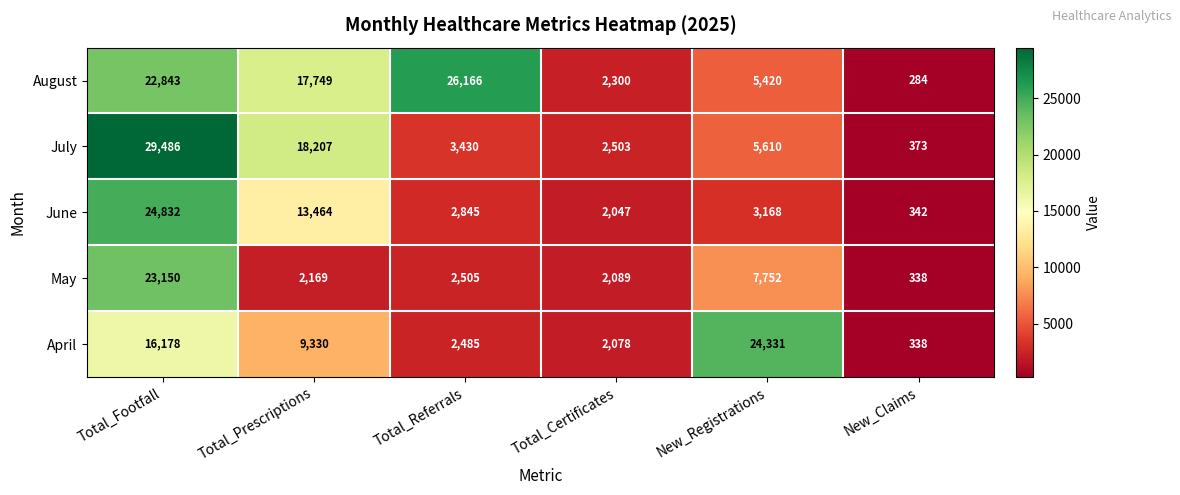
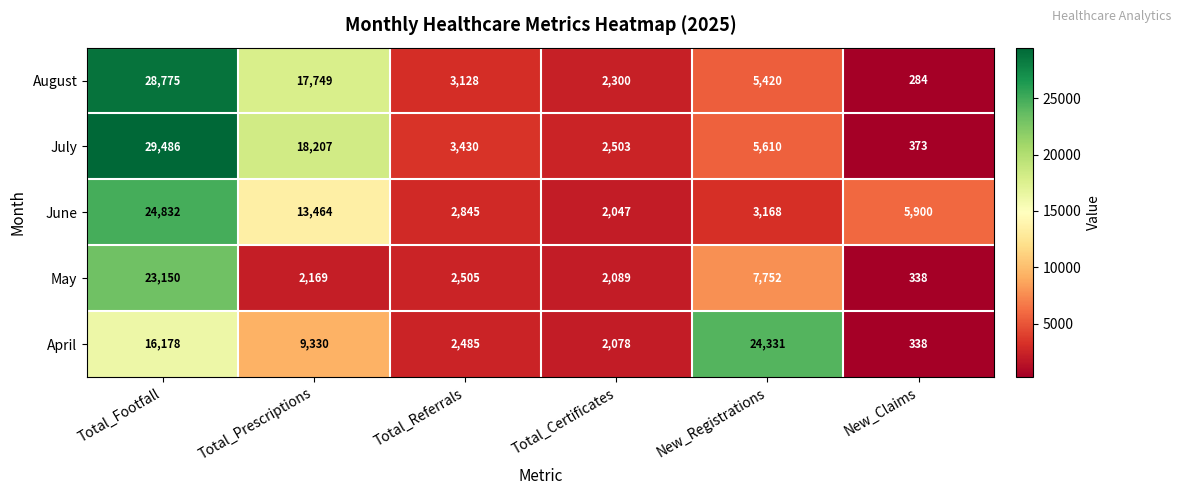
August, Total_Footfall: 22,843 -> 28,775
August, Total_Referrals: 26,166 -> 3,128
June, New_Claims: 342 -> 5,900
